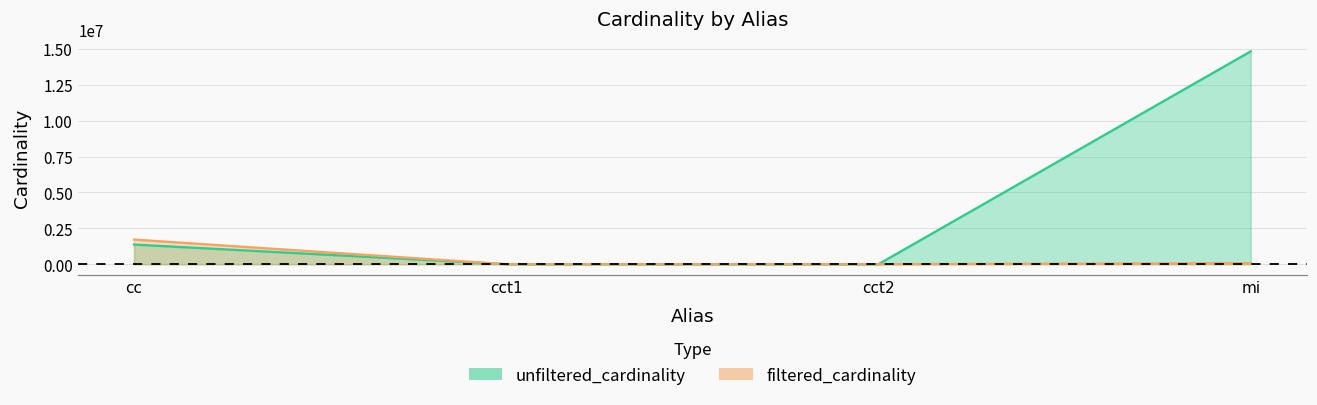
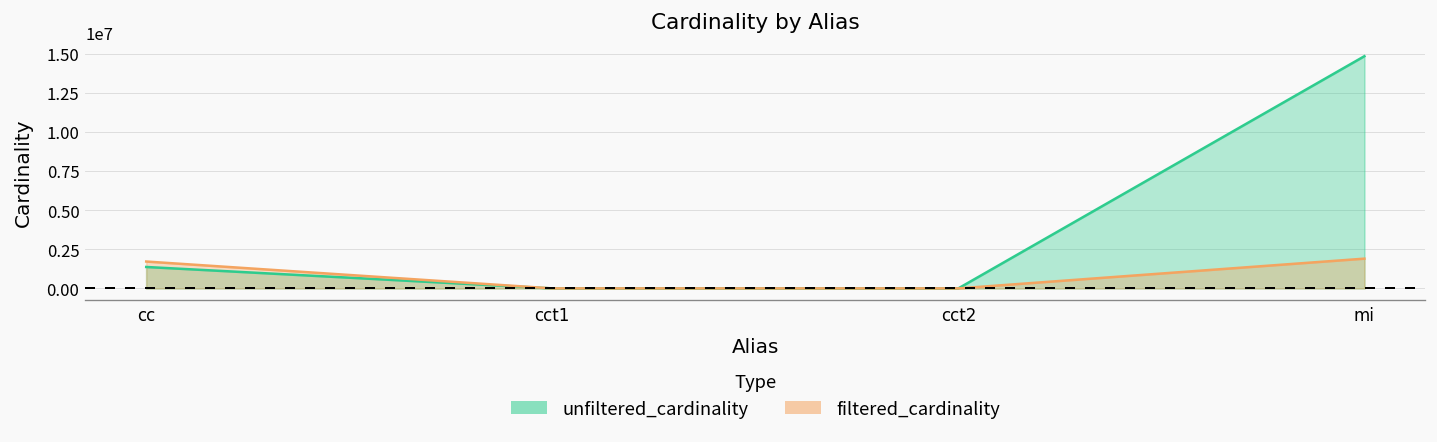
filtered_cardinality, mi: 100000 -> 1900000
